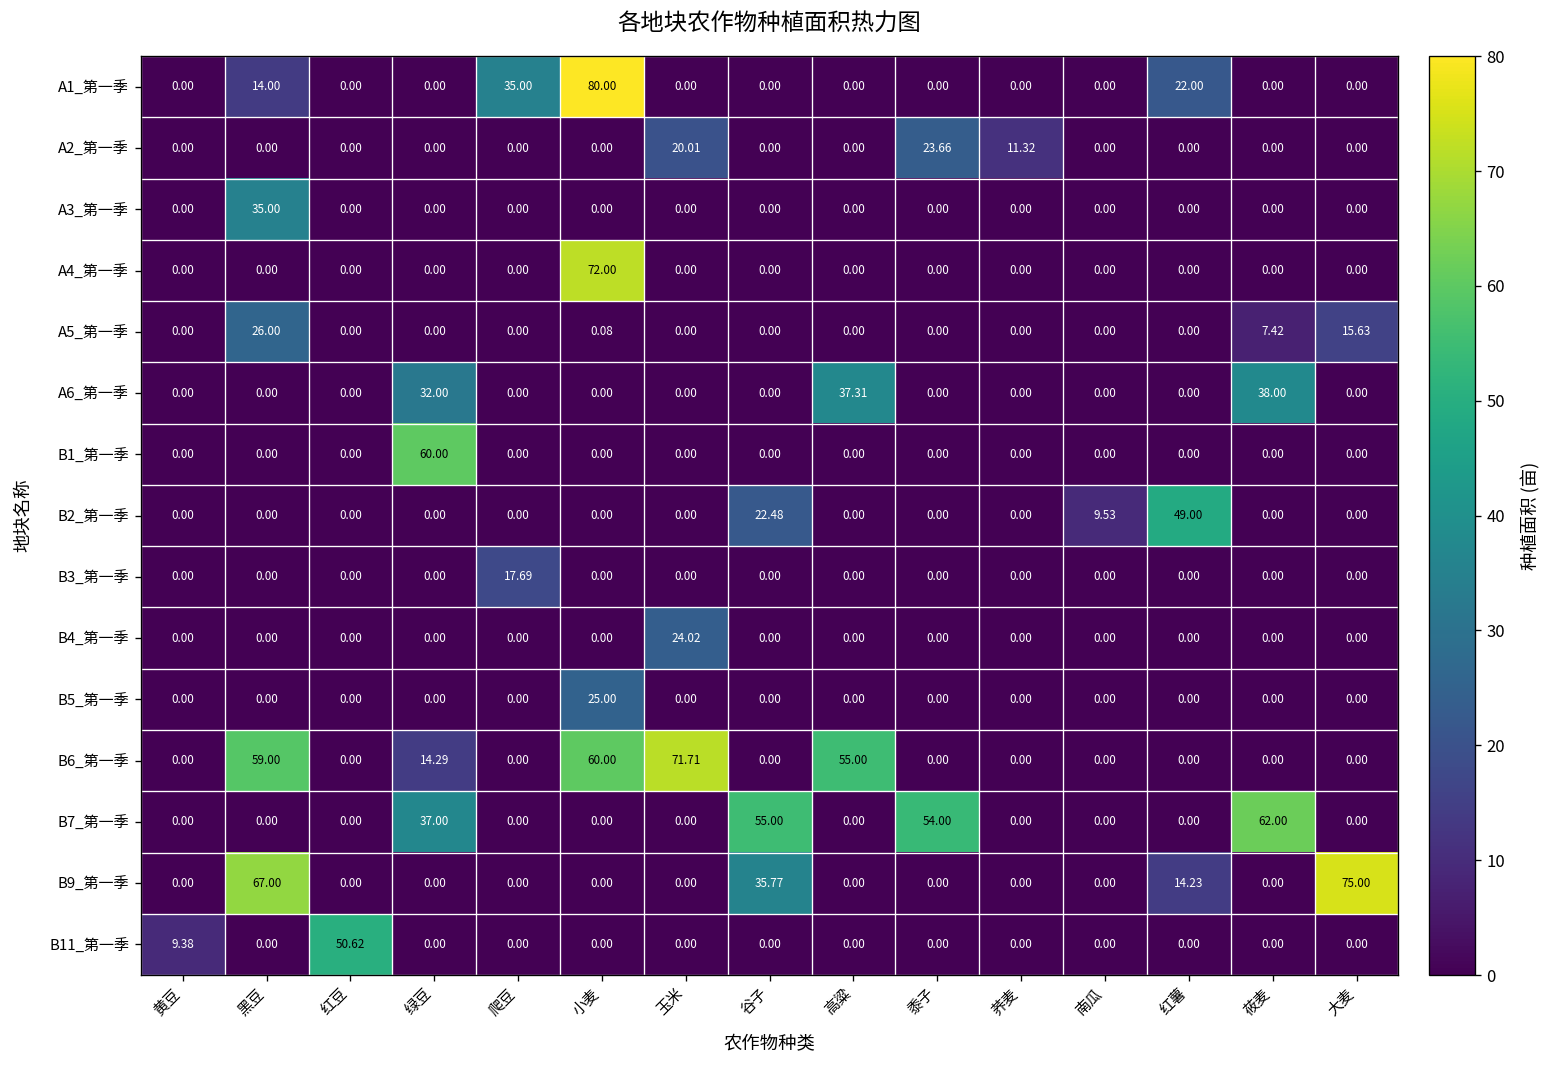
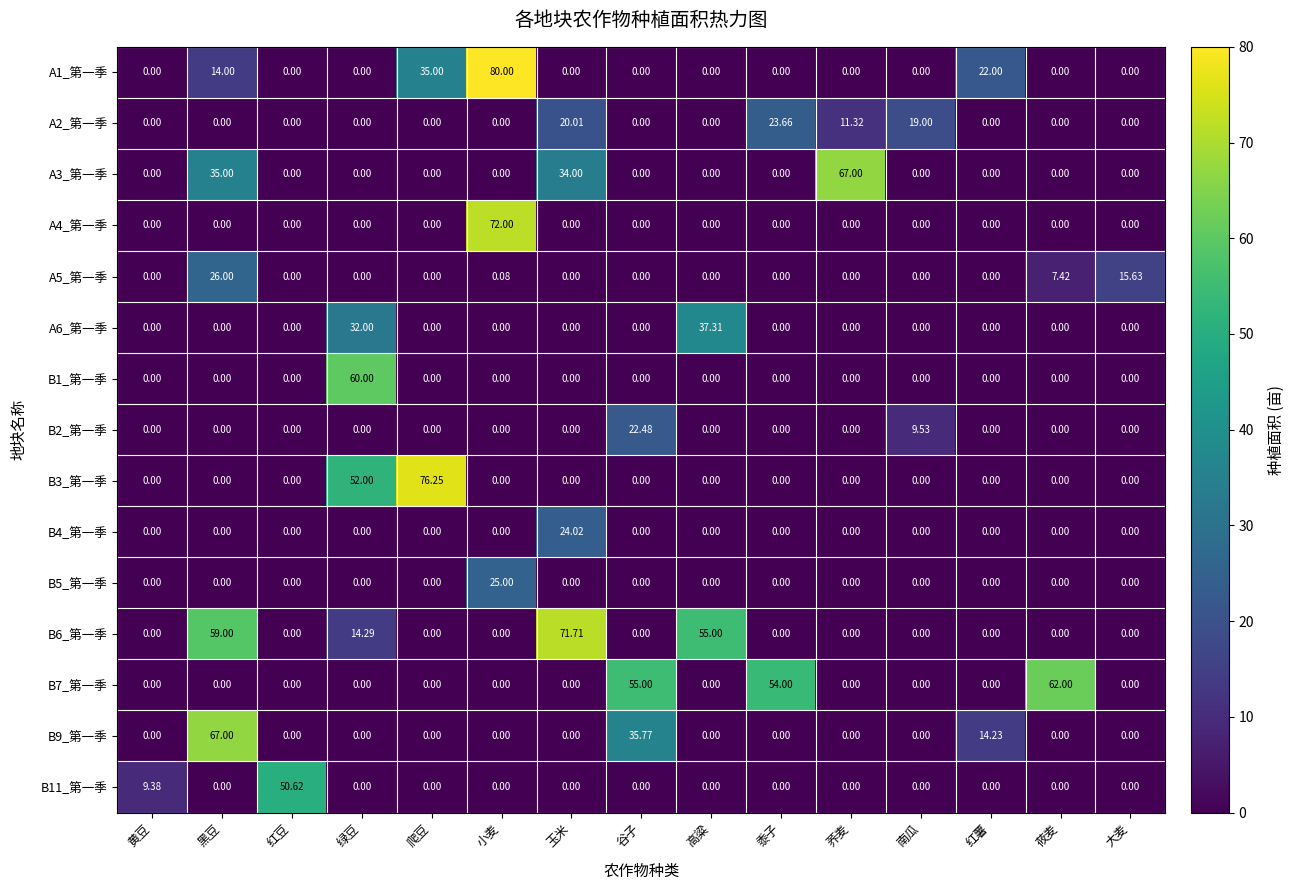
A2_第一季, 南瓜: 0.00 -> 19.00
A3_第一季, 玉米: 0.00 -> 34.00
A3_第一季, 荞麦: 0.00 -> 67.00
A6_第一季, 莜麦: 38.00 -> 0.00
B2_第一季, 红薯: 49.00 -> 0.00
B3_第一季, 绿豆: 0.00 -> 52.00
B3_第一季, 爬豆: 17.69 -> 76.25
B6_第一季, 小麦: 60.00 -> 0.00
B7_第一季, 绿豆: 37.00 -> 0.00
B9_第一季, 大麦: 75.00 -> 0.00
